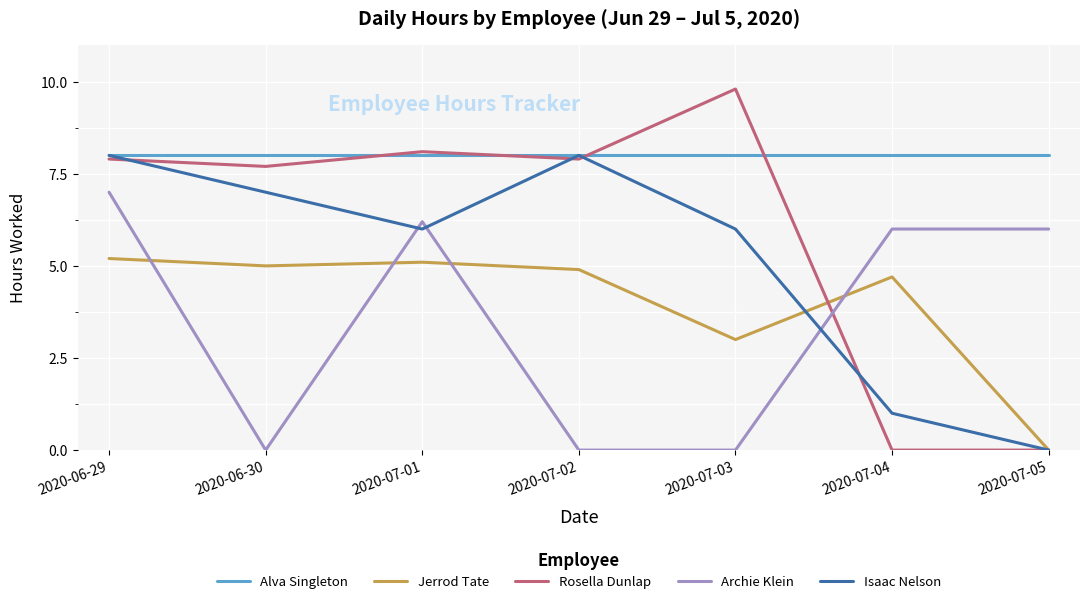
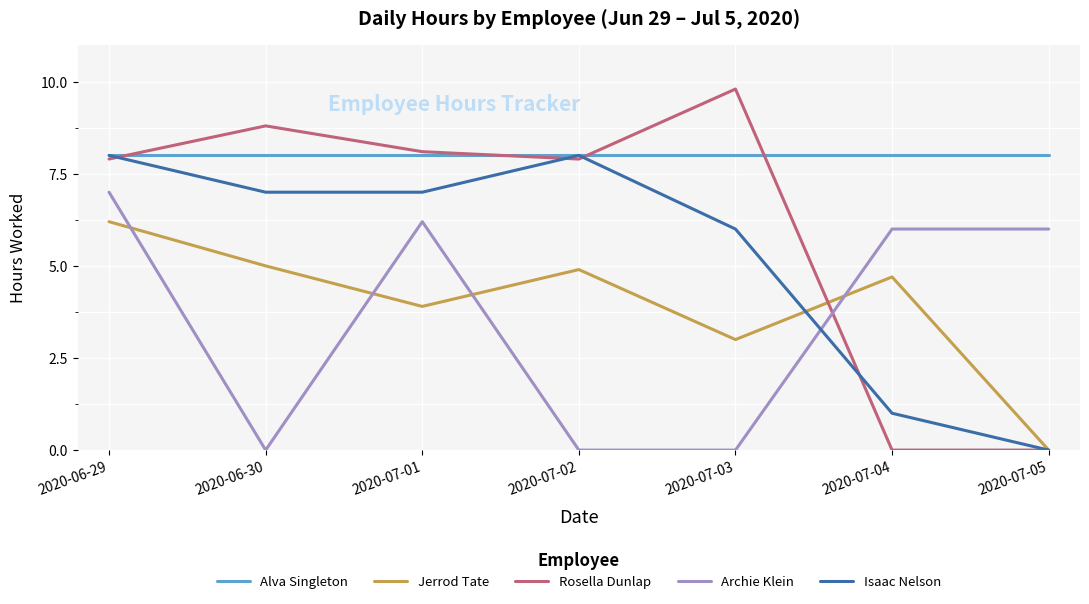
Jerrod Tate, 2020-06-29: 5.2 -> 6.2
Rosella Dunlap, 2020-06-30: 7.7 -> 8.8
Jerrod Tate, 2020-07-01: 5.1 -> 3.9
Isaac Nelson, 2020-07-01: 6 -> 7
